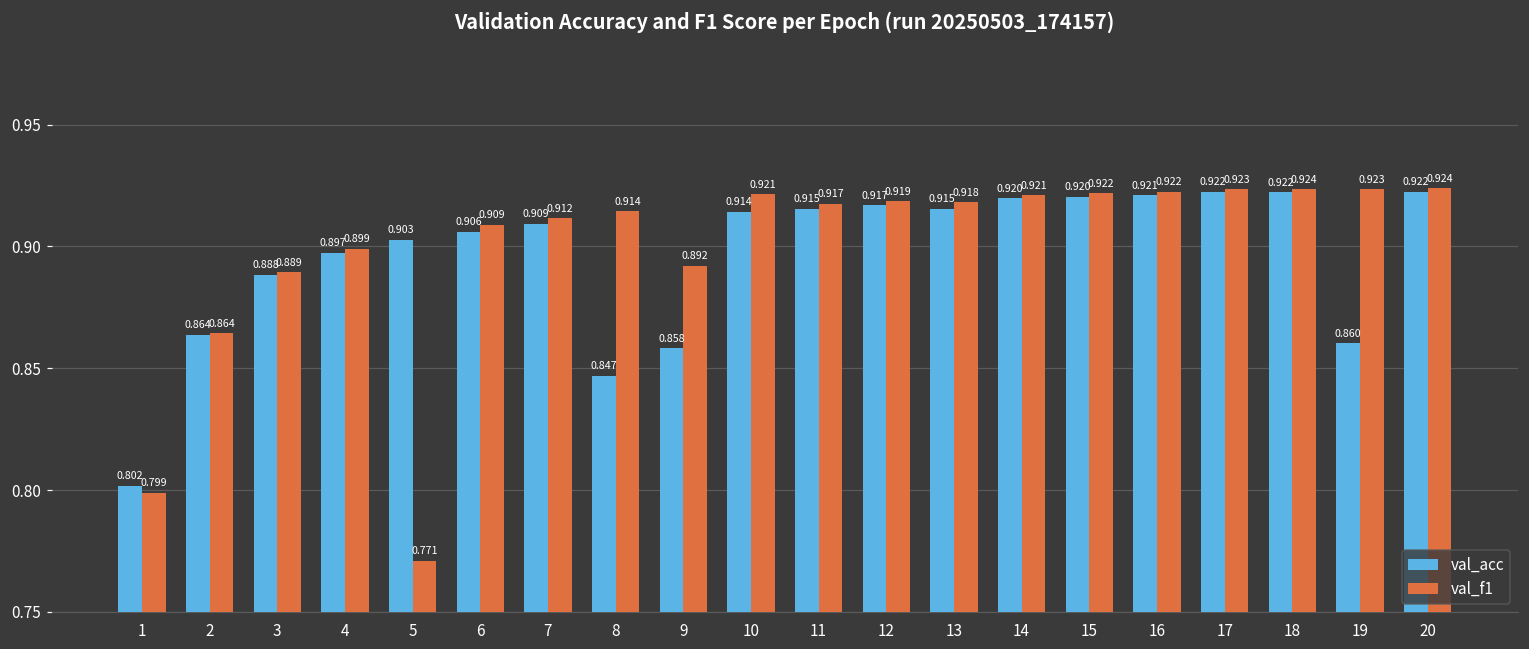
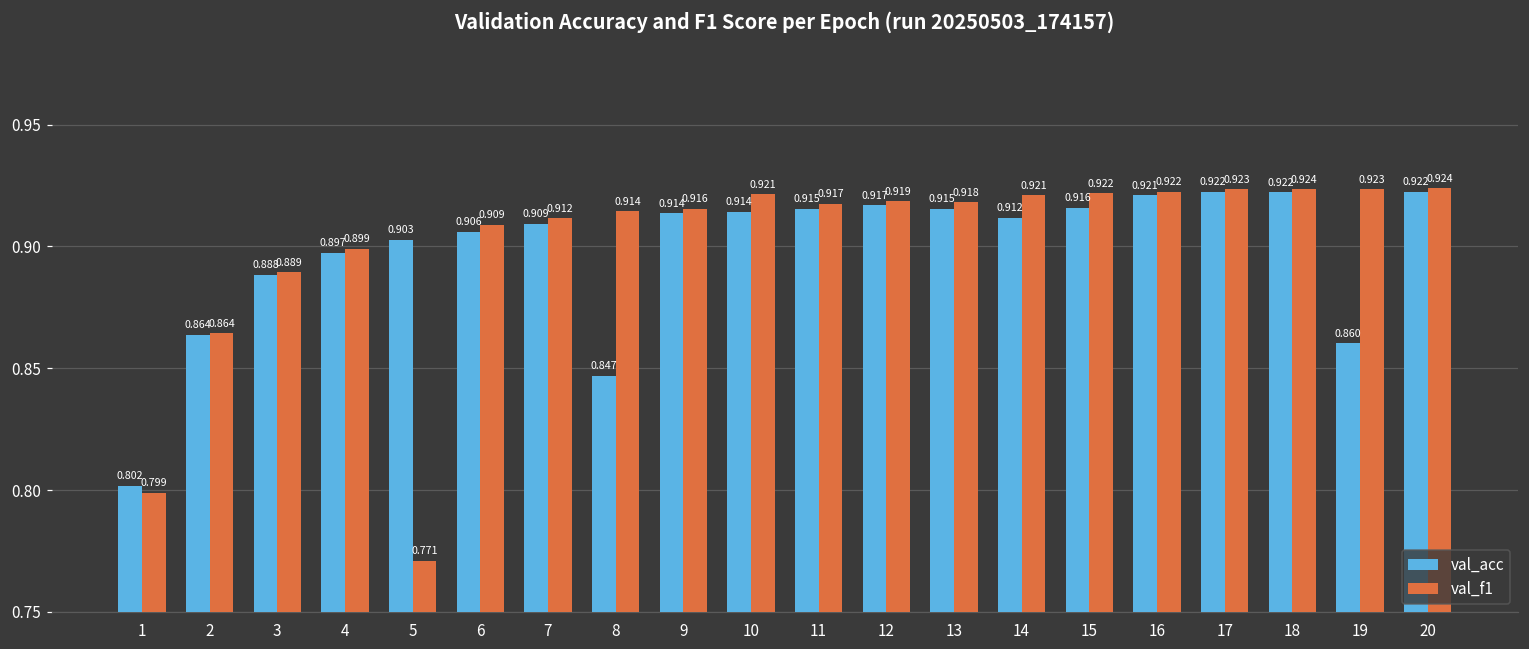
val_acc, 9: 0.858 -> 0.914
val_f1, 9: 0.892 -> 0.916
val_acc, 14: 0.920 -> 0.912
val_acc, 15: 0.920 -> 0.916
